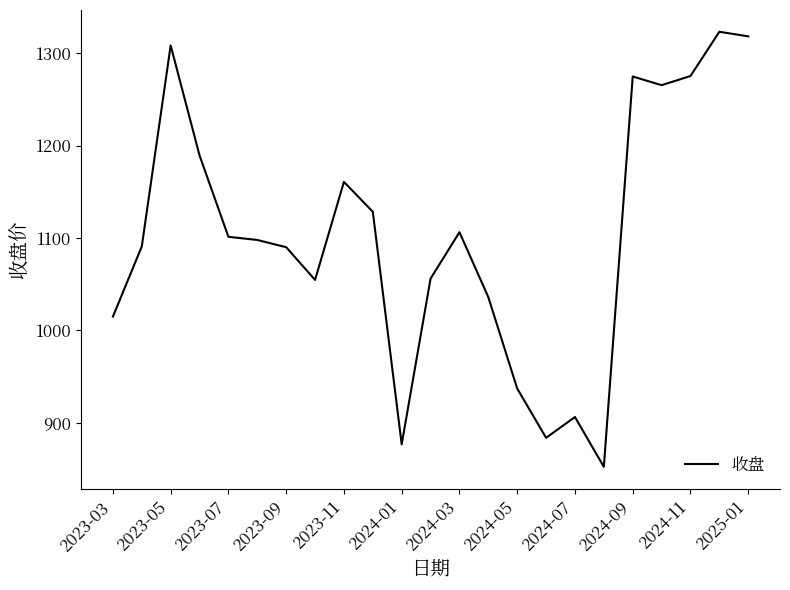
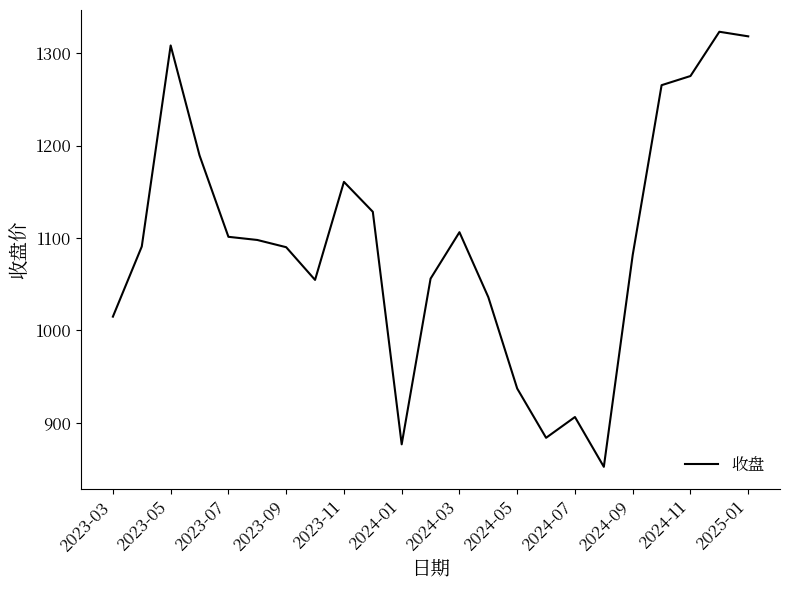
2024-09: 1270 -> 1080
